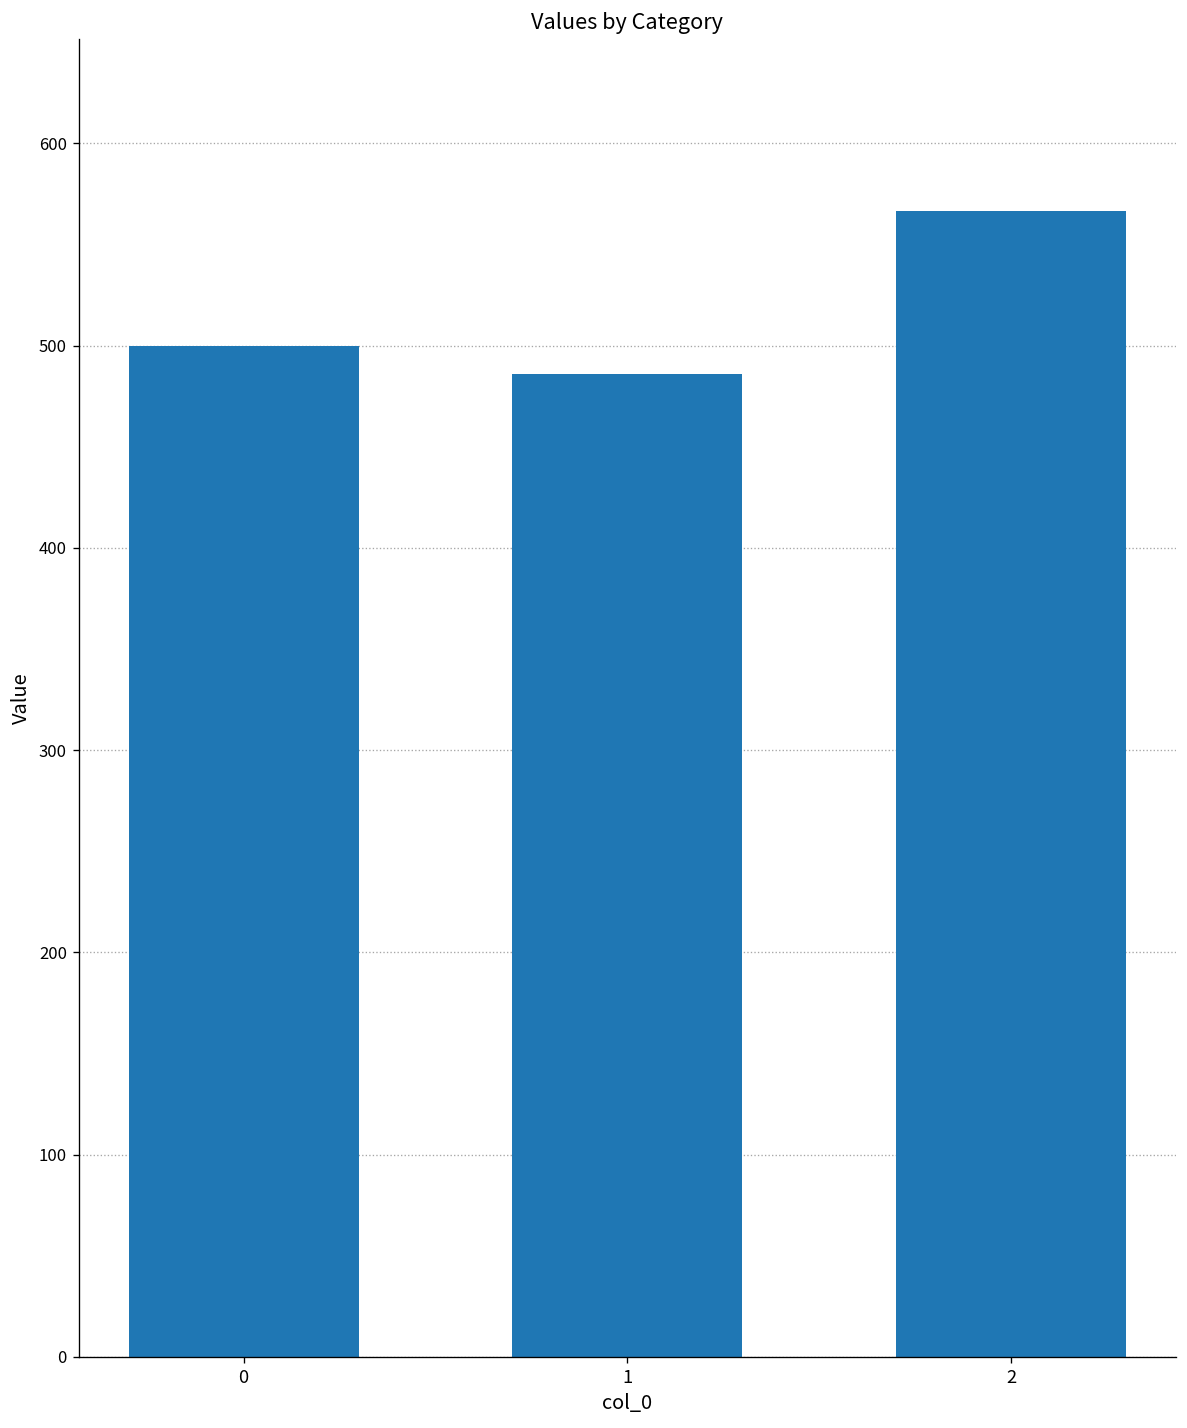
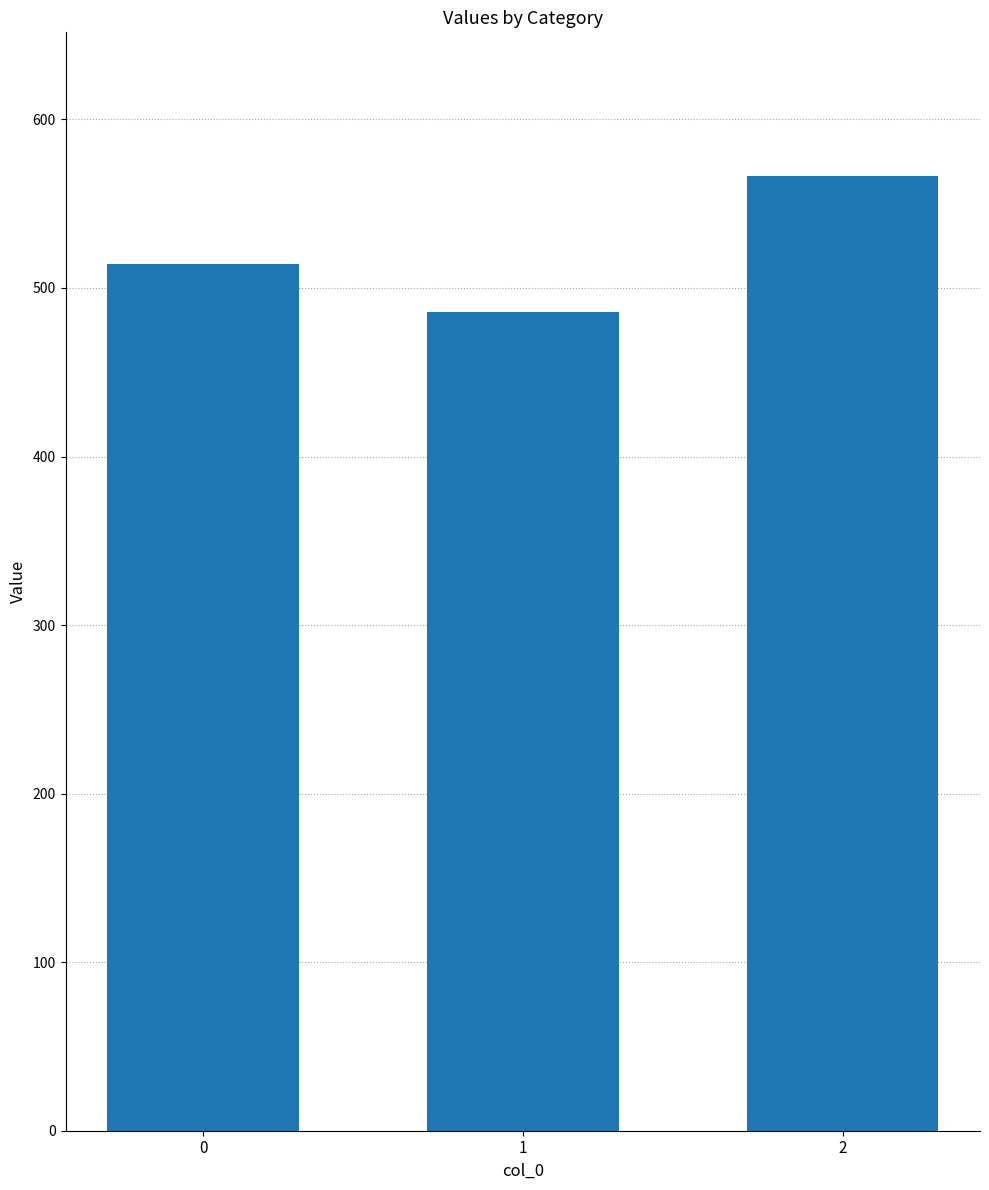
0: 500 -> 514
